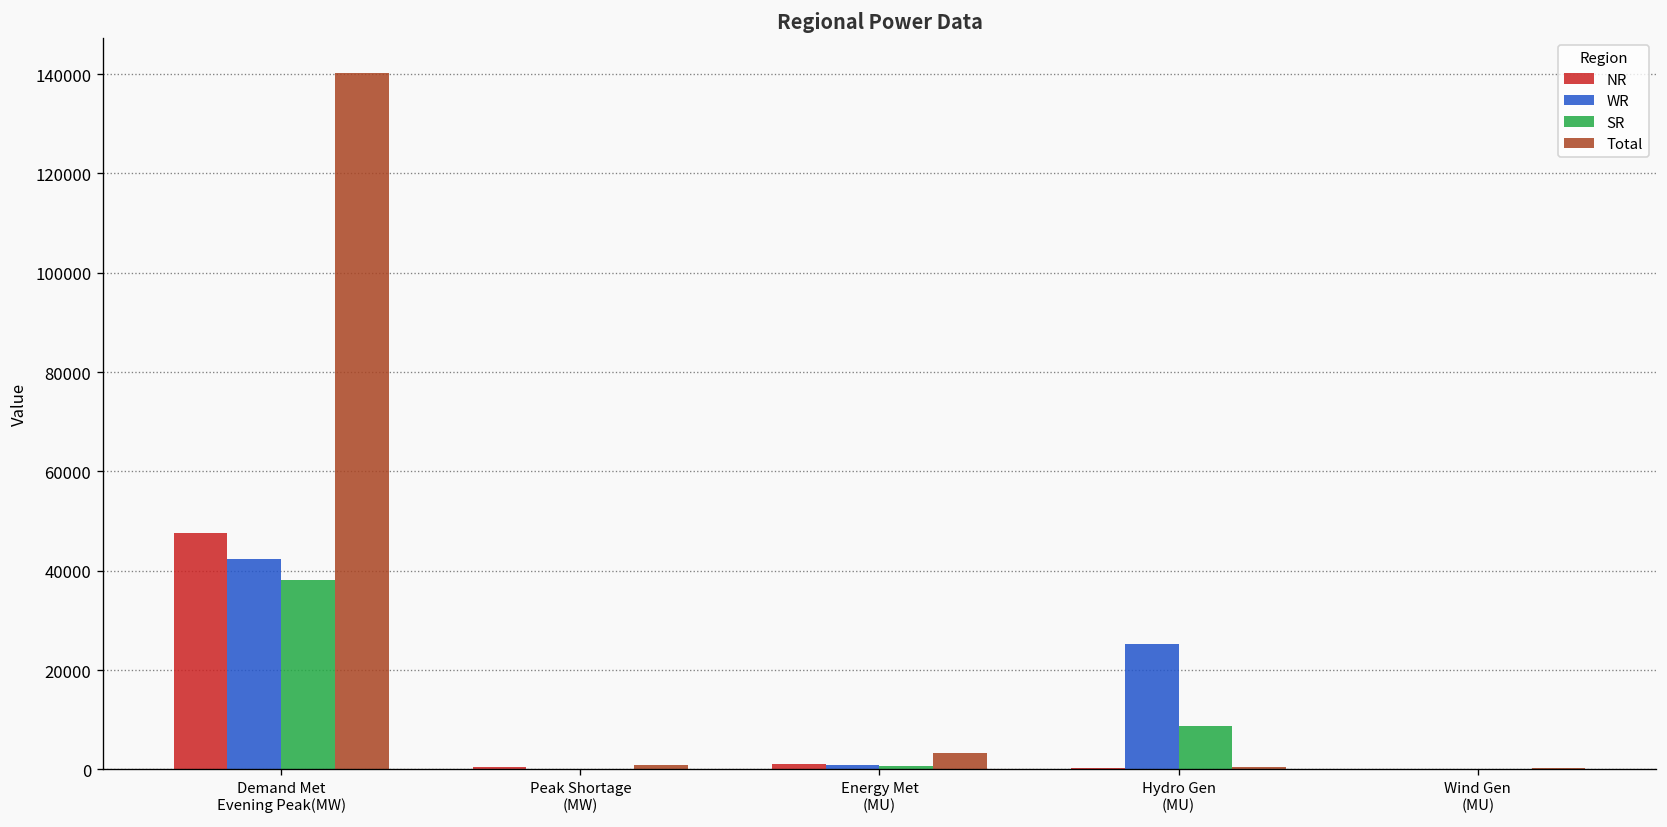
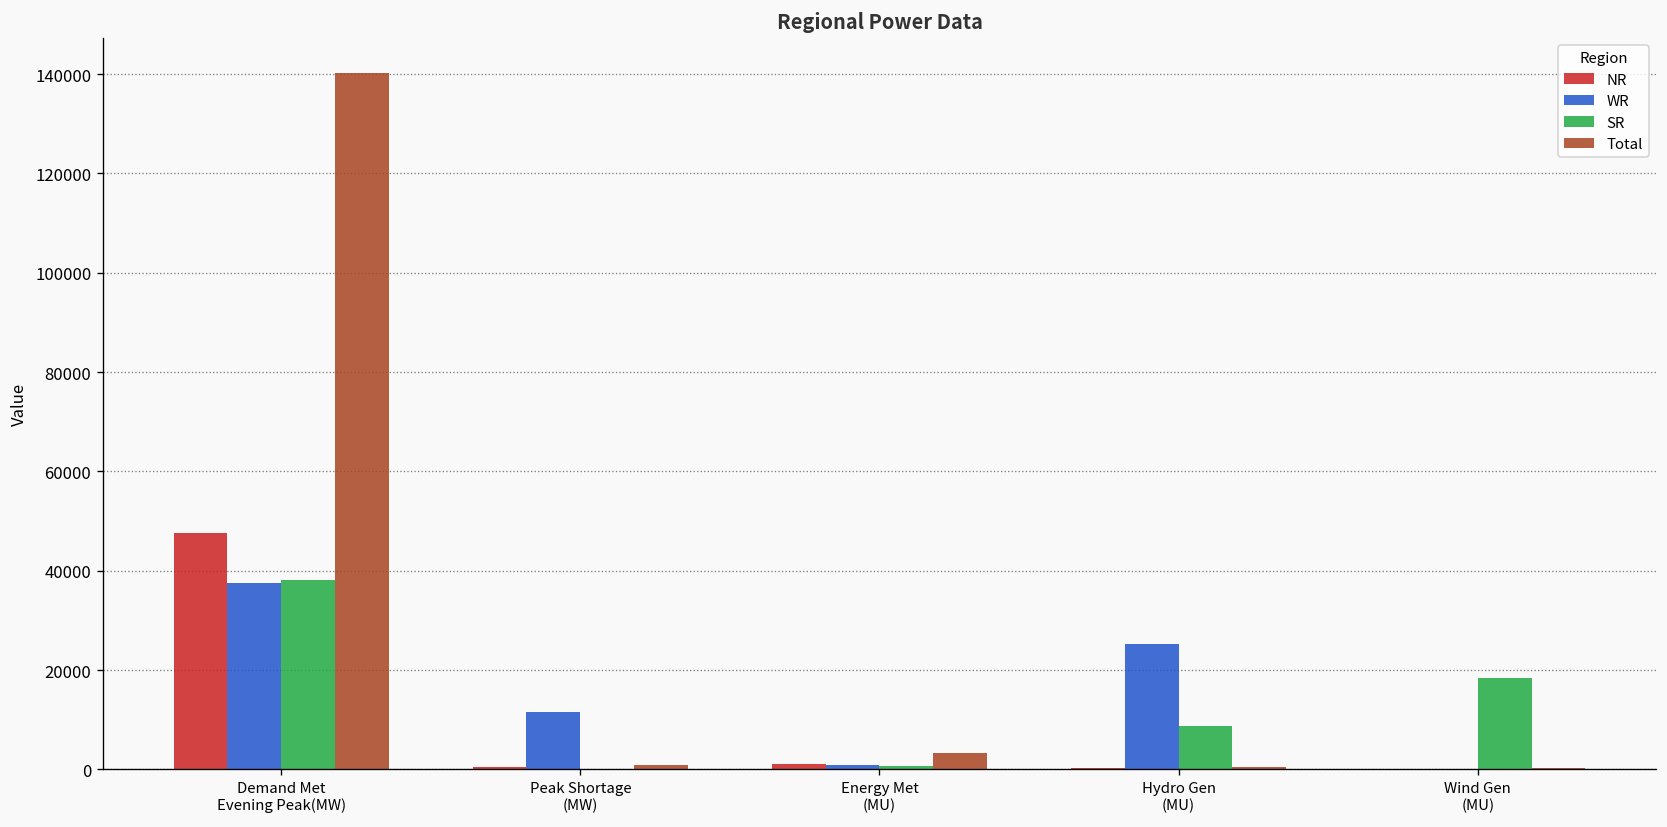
WR, Demand Met Evening Peak(MW): 42000 -> 38000
WR, Peak Shortage (MW): 0 -> 12000
SR, Wind Gen (MU): 0 -> 18000
